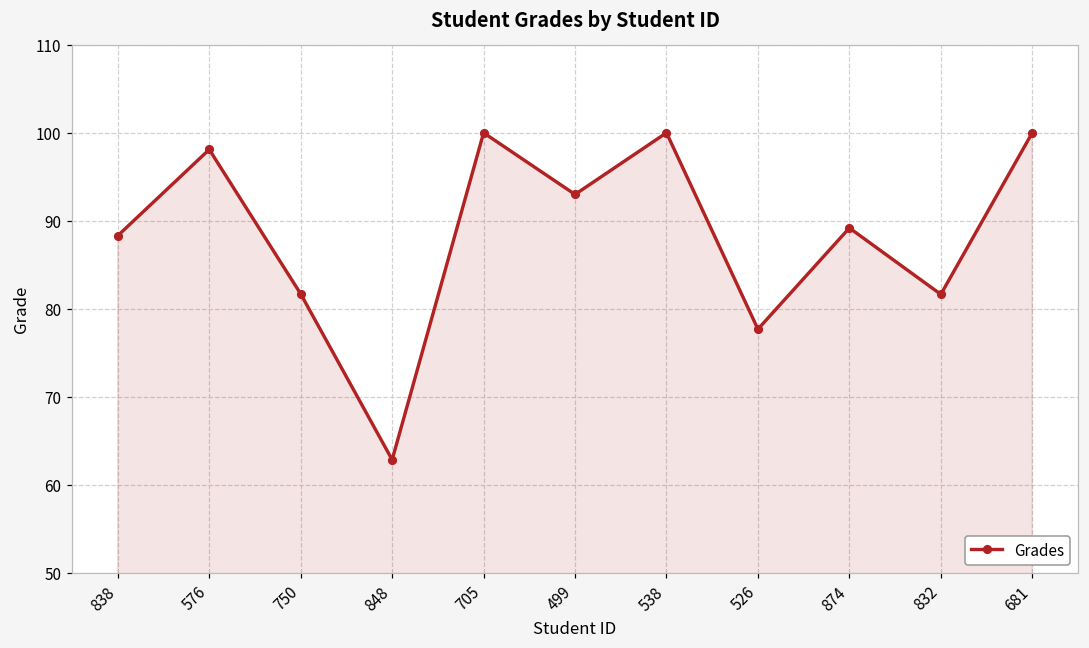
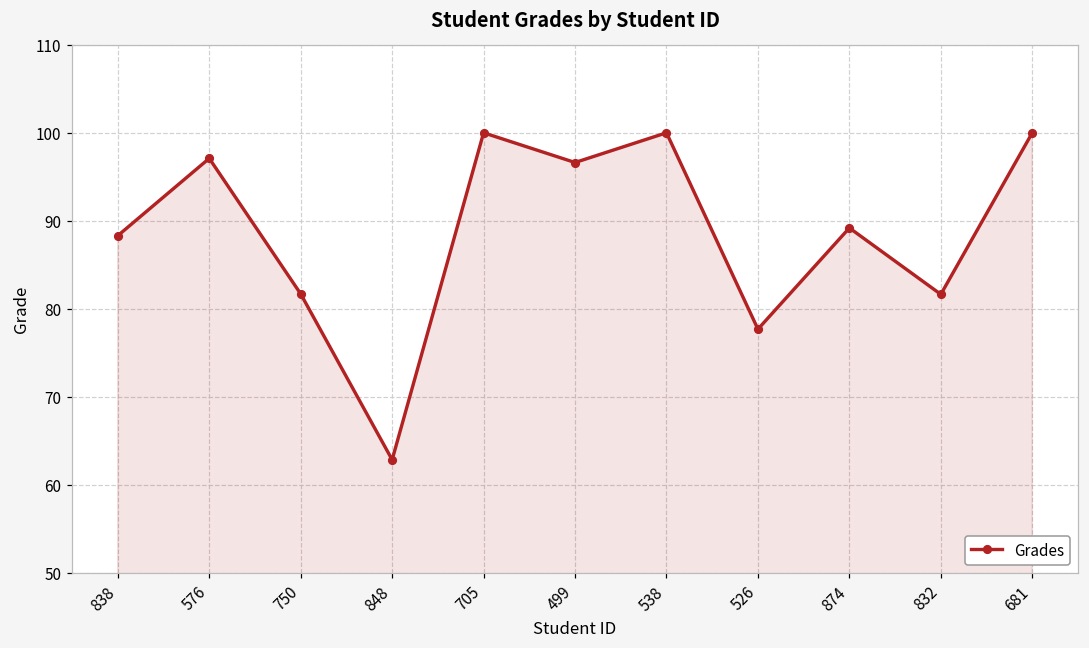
576: 98 -> 97
499: 93 -> 97
